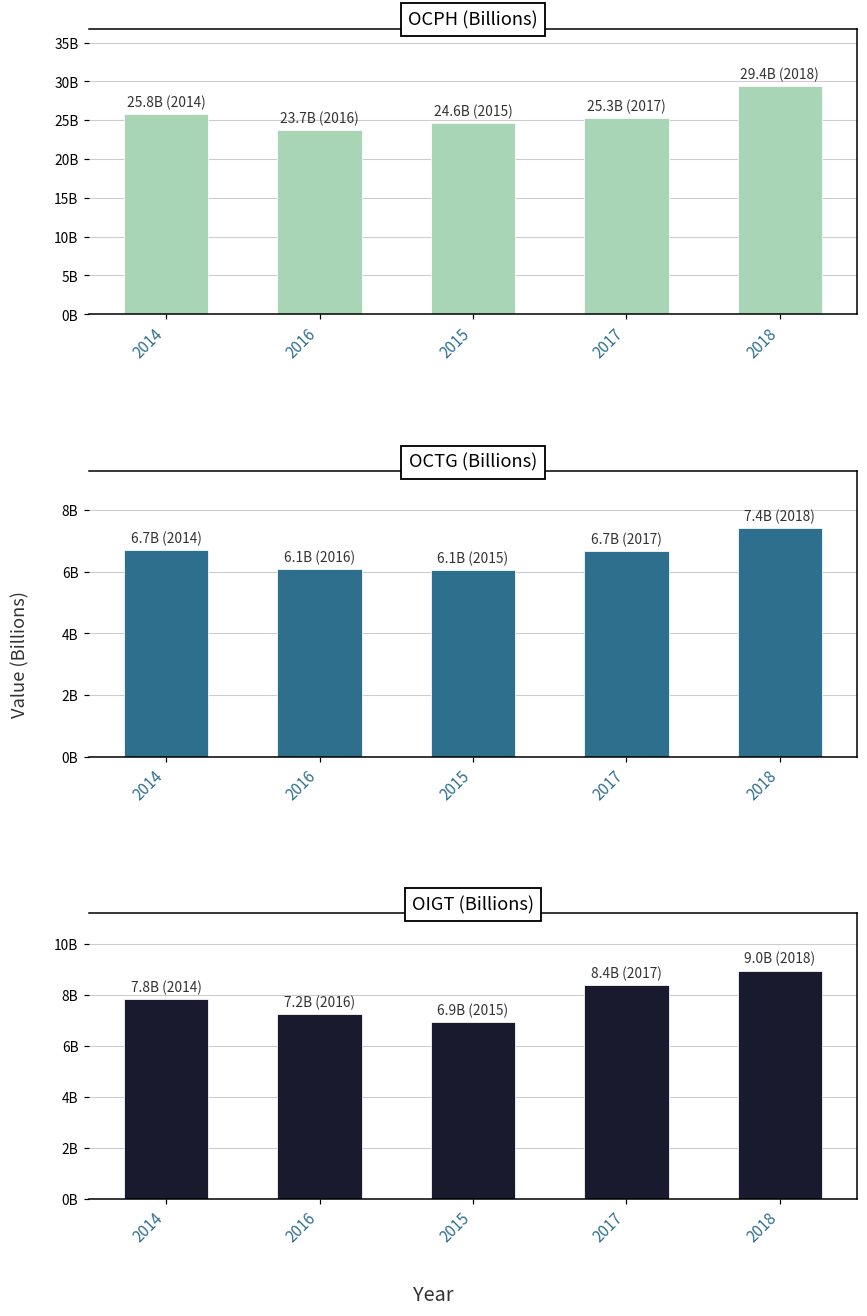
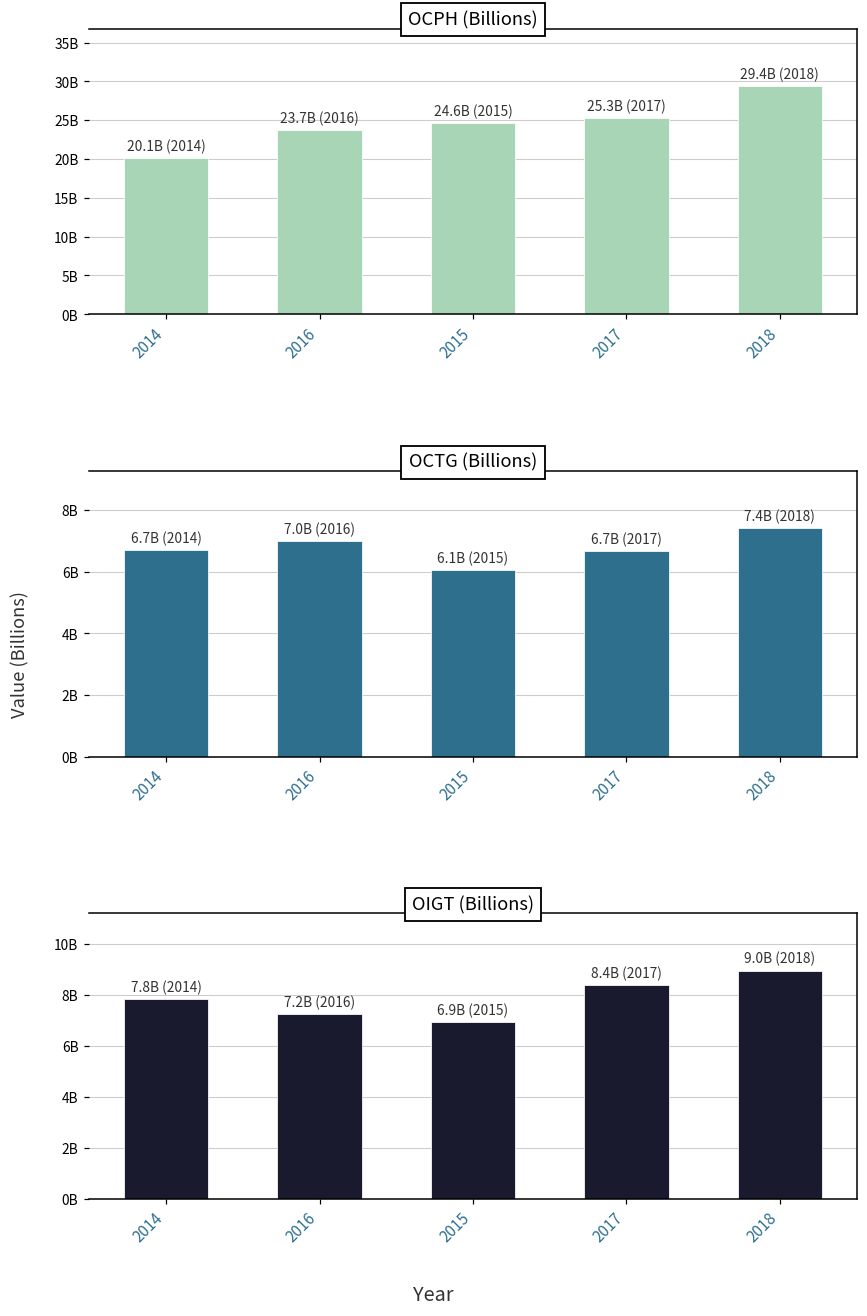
OCPH (Billions), 2014: 25.8B -> 20.1B
OCTG (Billions), 2016: 6.1B -> 7.0B
